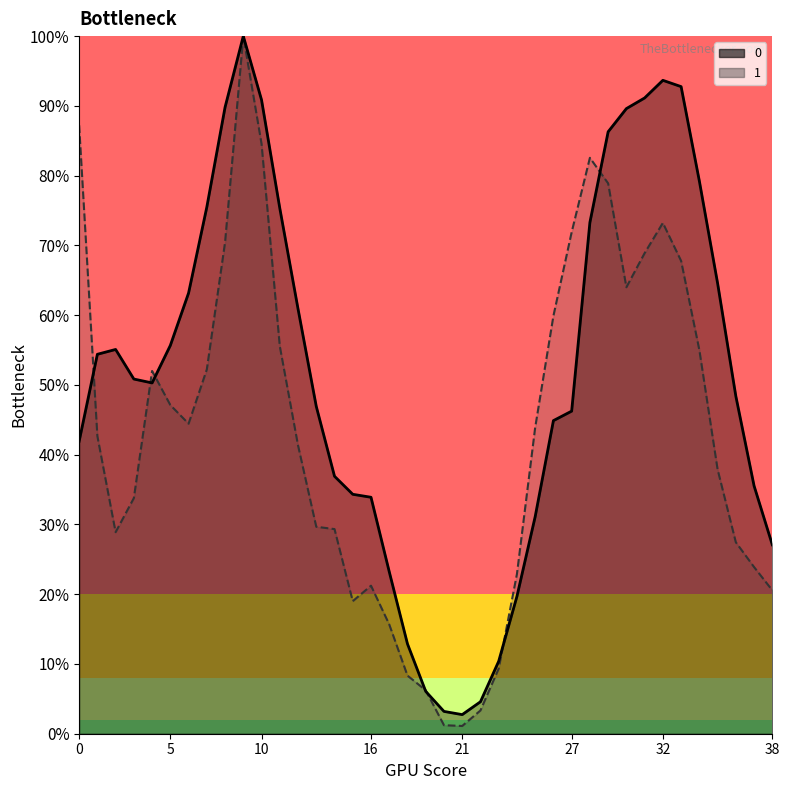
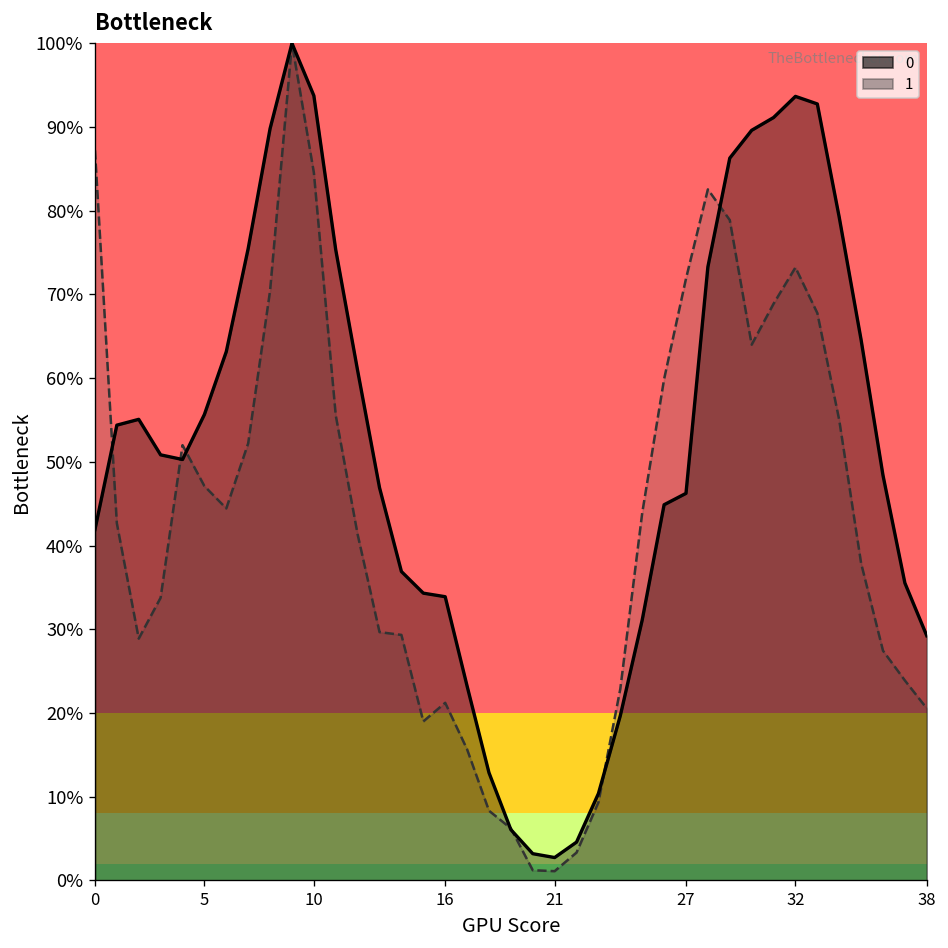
0, 10: 91% -> 94%
0, 38: 27% -> 29%
